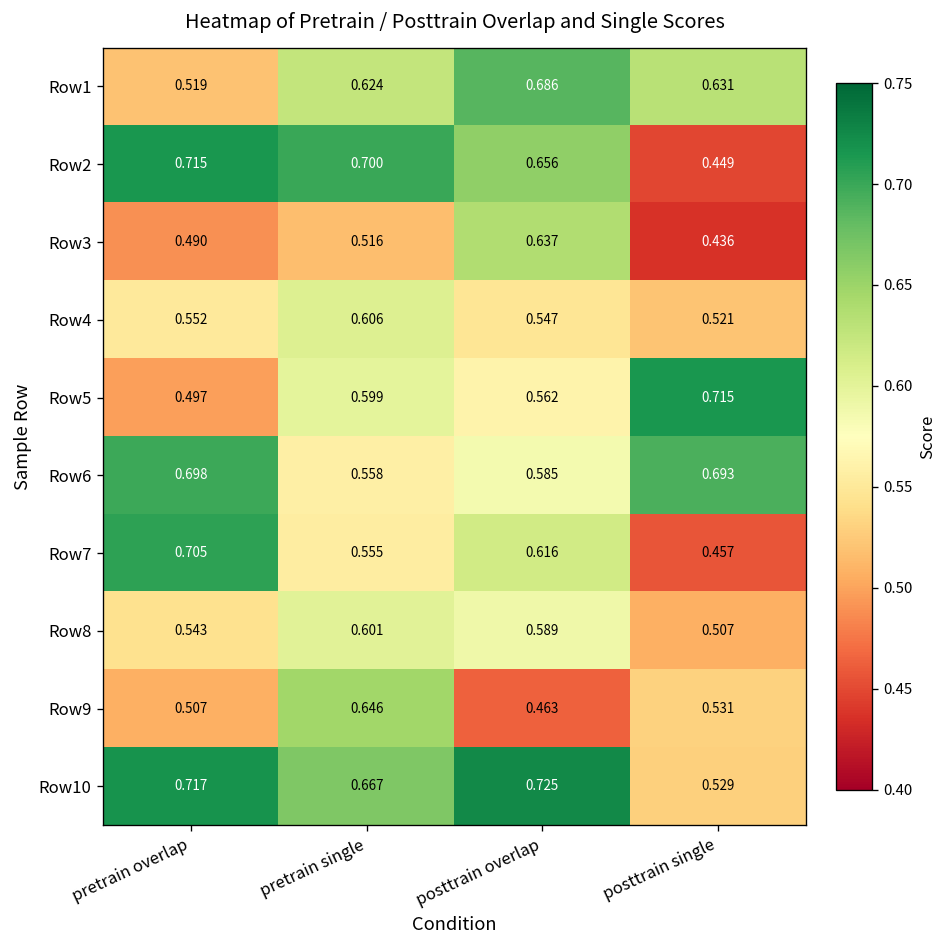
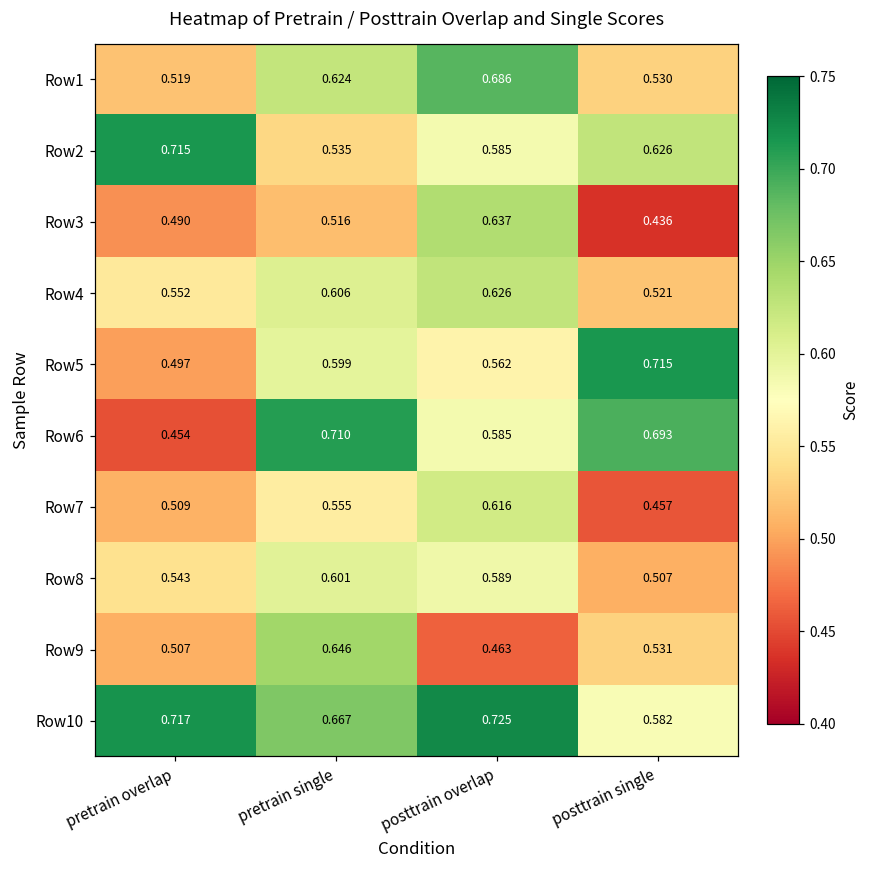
Row1, posttrain single: 0.631 -> 0.530
Row2, pretrain single: 0.700 -> 0.535
Row2, posttrain overlap: 0.656 -> 0.585
Row2, posttrain single: 0.449 -> 0.626
Row4, posttrain overlap: 0.547 -> 0.626
Row6, pretrain overlap: 0.698 -> 0.454
Row6, pretrain single: 0.558 -> 0.710
Row7, pretrain overlap: 0.705 -> 0.509
Row10, posttrain single: 0.529 -> 0.582
